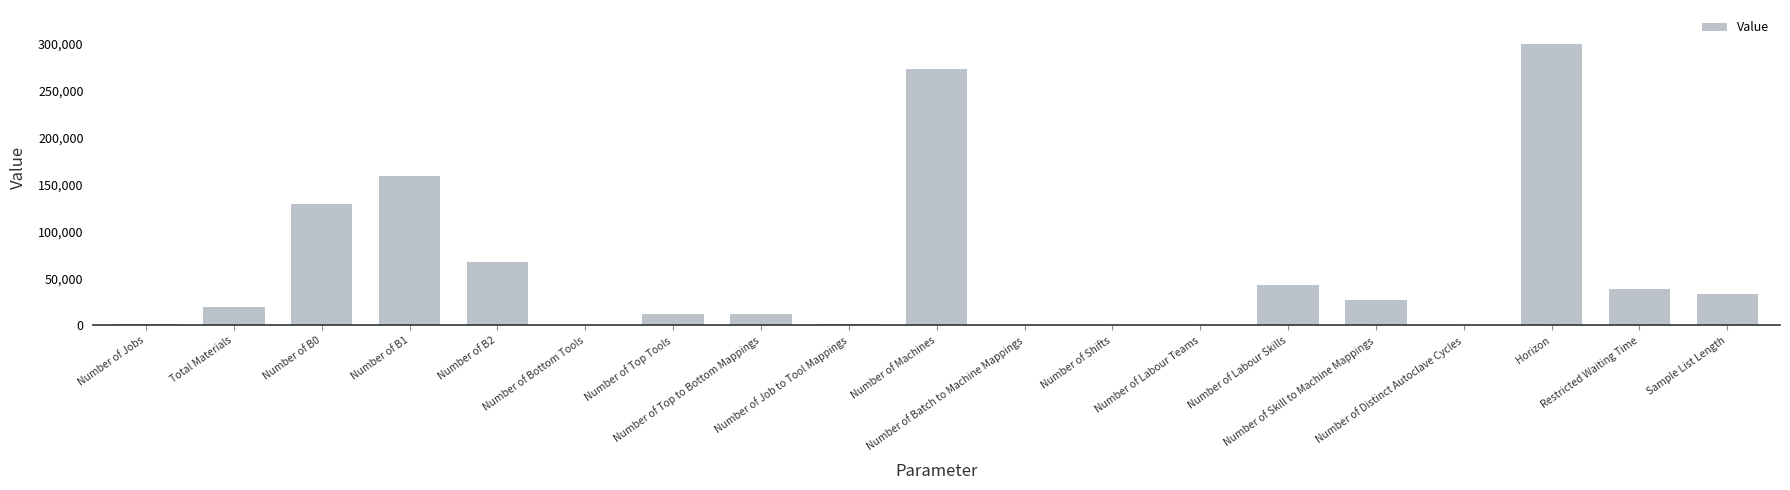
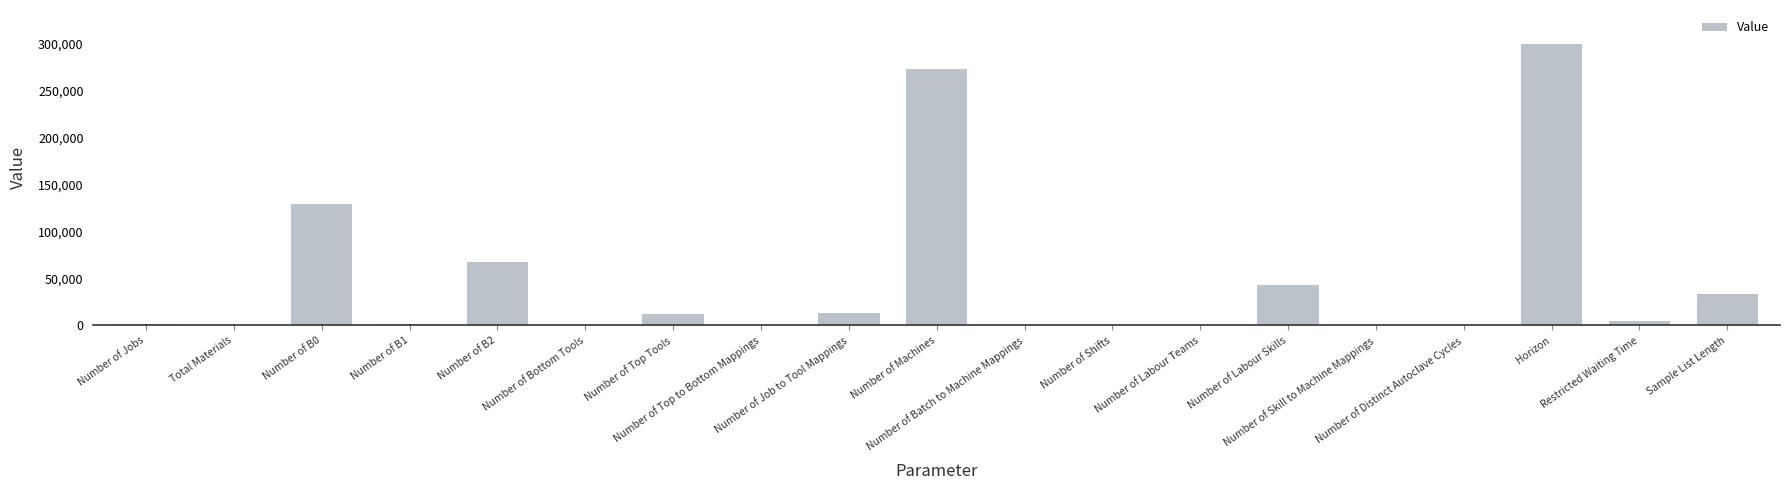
Total Materials: 20,000 -> 0
Number of B1: 160,000 -> 0
Number of Top to Bottom Mappings: 10,000 -> 0
Number of Job to Tool Mappings: 0 -> 10,000
Number of Skill to Machine Mappings: 30,000 -> 0
Restricted Waiting Time: 40,000 -> 10,000
